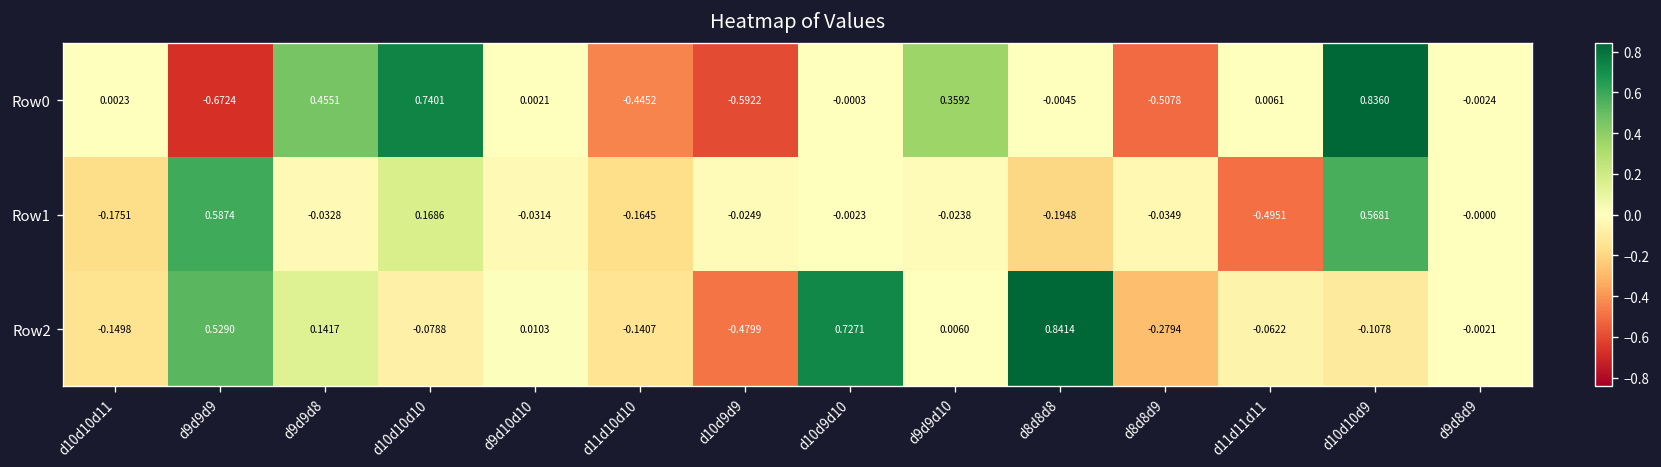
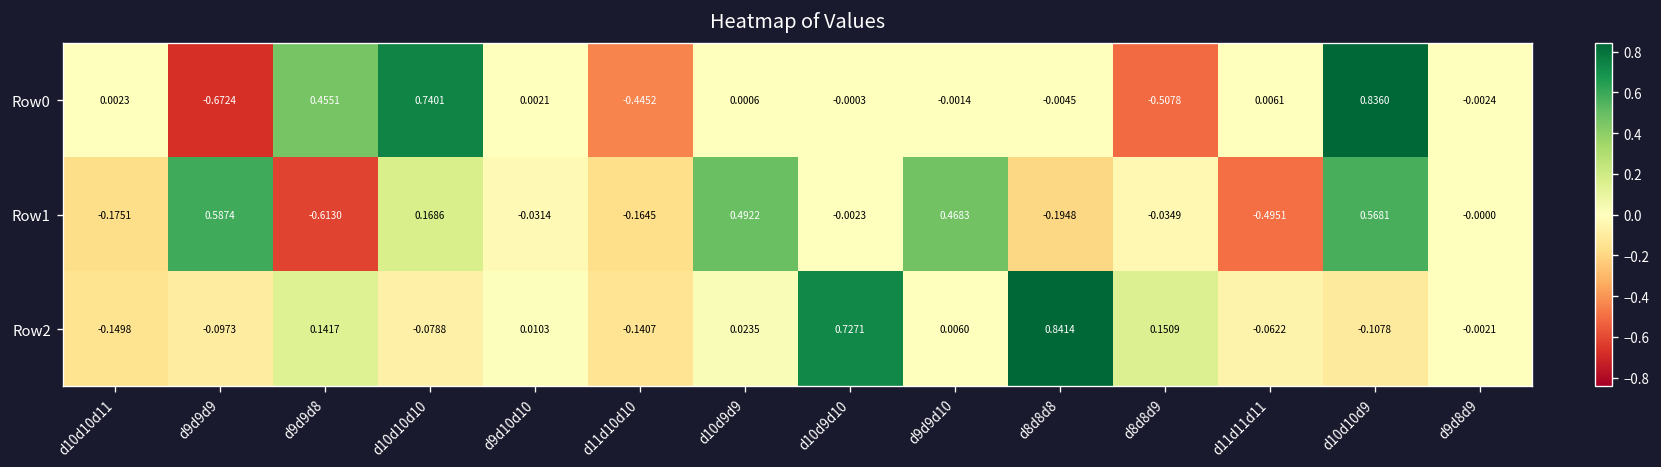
Row0, d10d9d9: -0.5922 -> 0.0006
Row0, d9d9d10: 0.3592 -> -0.0014
Row1, d9d9d8: -0.0328 -> -0.6130
Row1, d10d9d9: -0.0249 -> 0.4922
Row1, d9d9d10: -0.0238 -> 0.4683
Row2, d9d9d9: 0.5290 -> -0.0973
Row2, d10d9d9: -0.4799 -> 0.0235
Row2, d8d8d9: -0.2794 -> 0.1509
